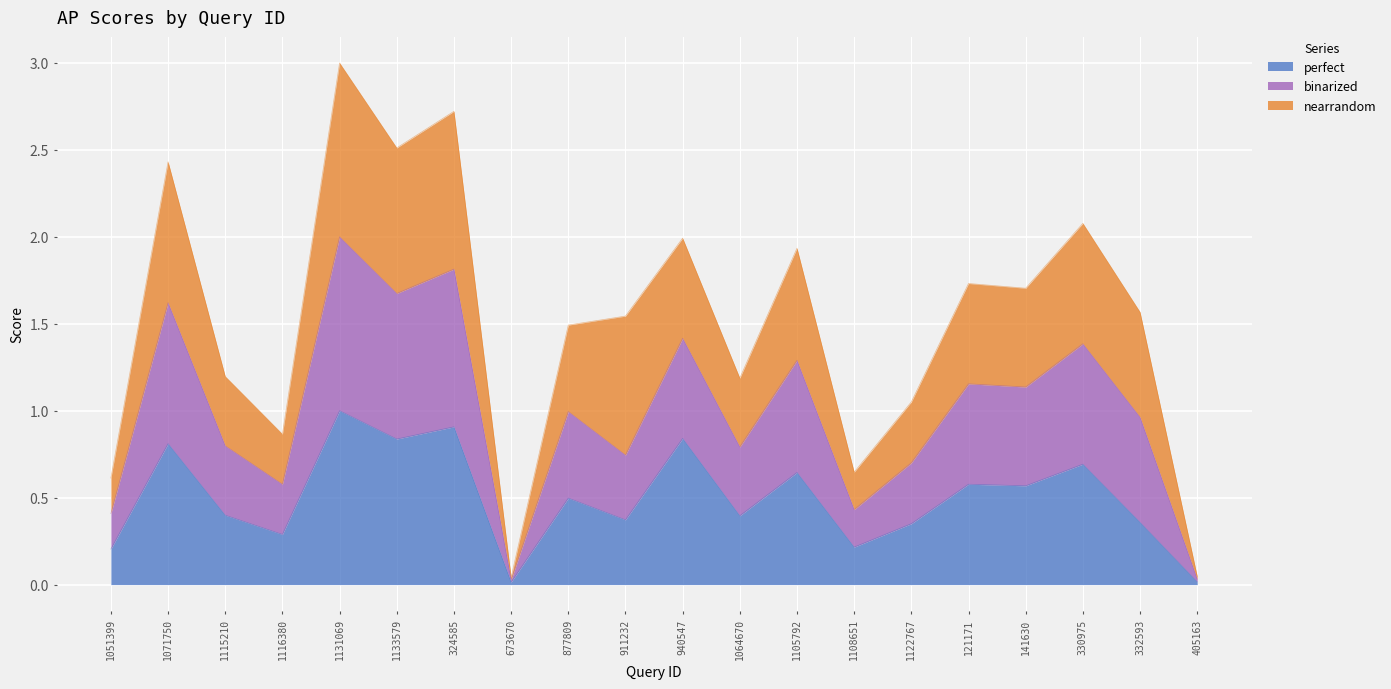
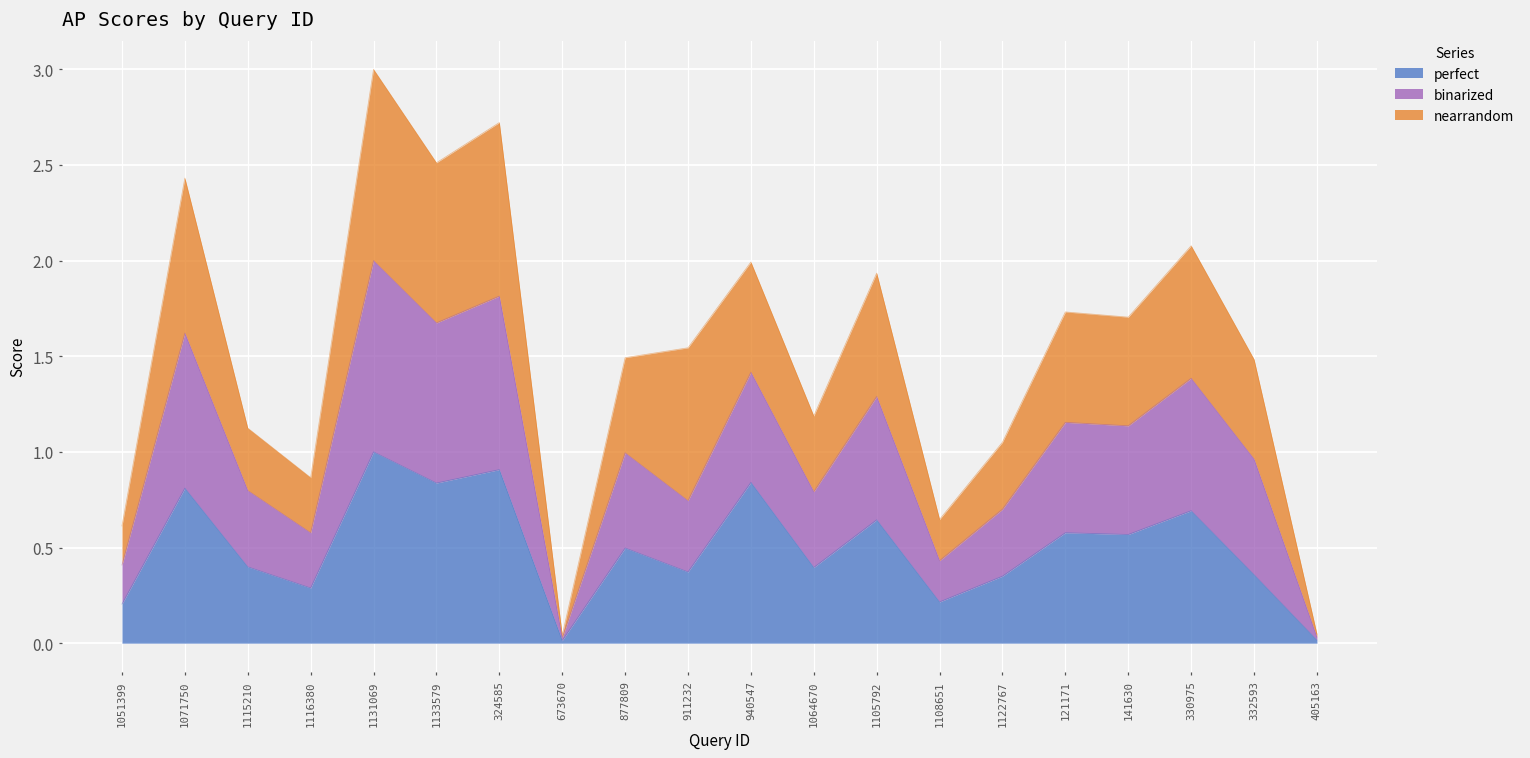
nearrandom, 1115210: 0.40 -> 0.33
nearrandom, 332593: 0.60 -> 0.52
